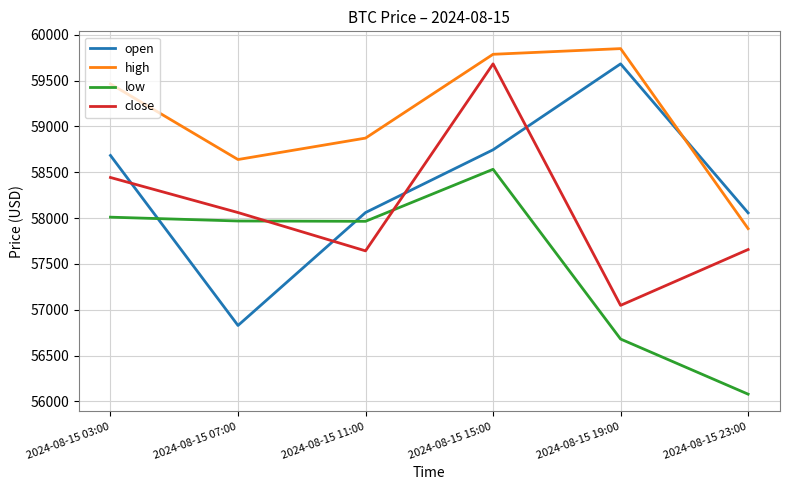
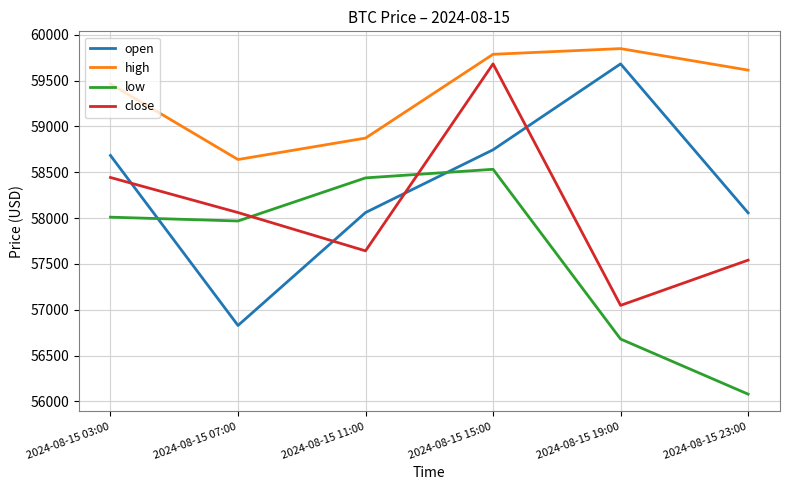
low, 2024-08-15 11:00: 58000 -> 58400
high, 2024-08-15 23:00: 57900 -> 59600
close, 2024-08-15 23:00: 57700 -> 57500
